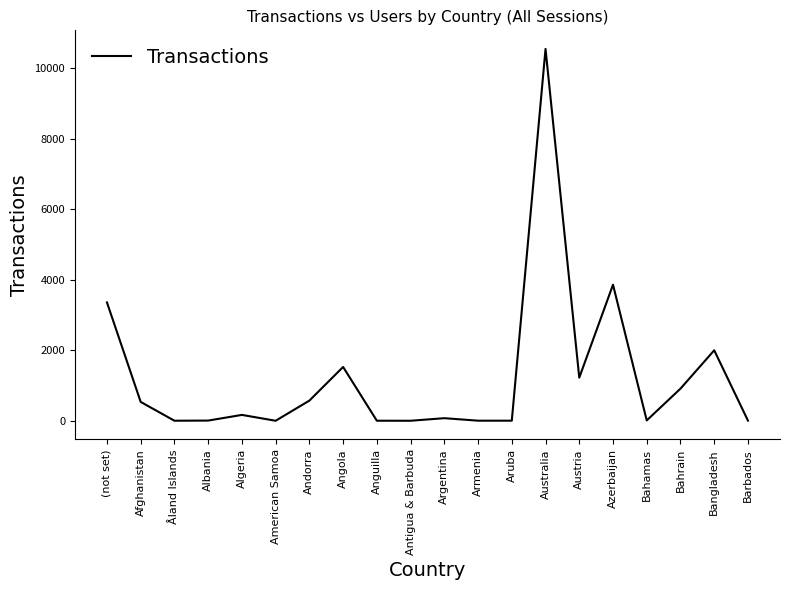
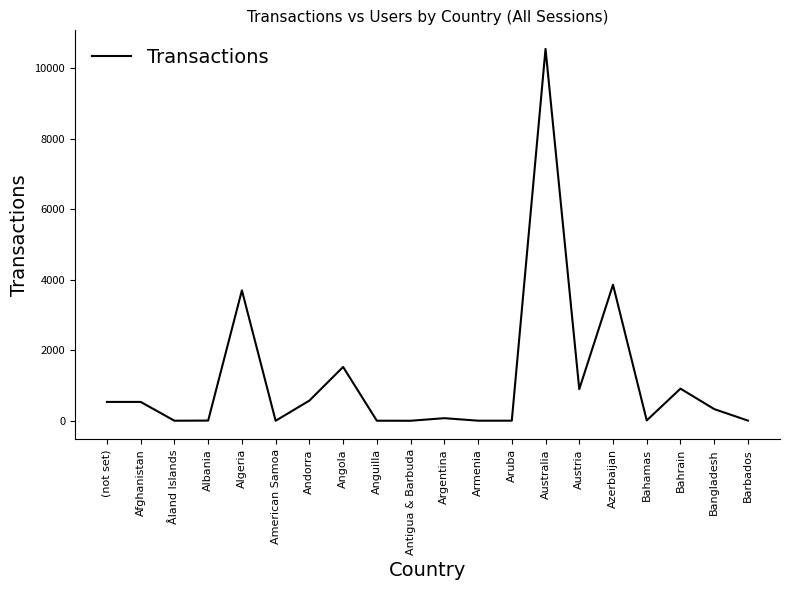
(not set): 3400 -> 500
Algeria: 200 -> 3700
Austria: 1200 -> 900
Bangladesh: 2000 -> 300
